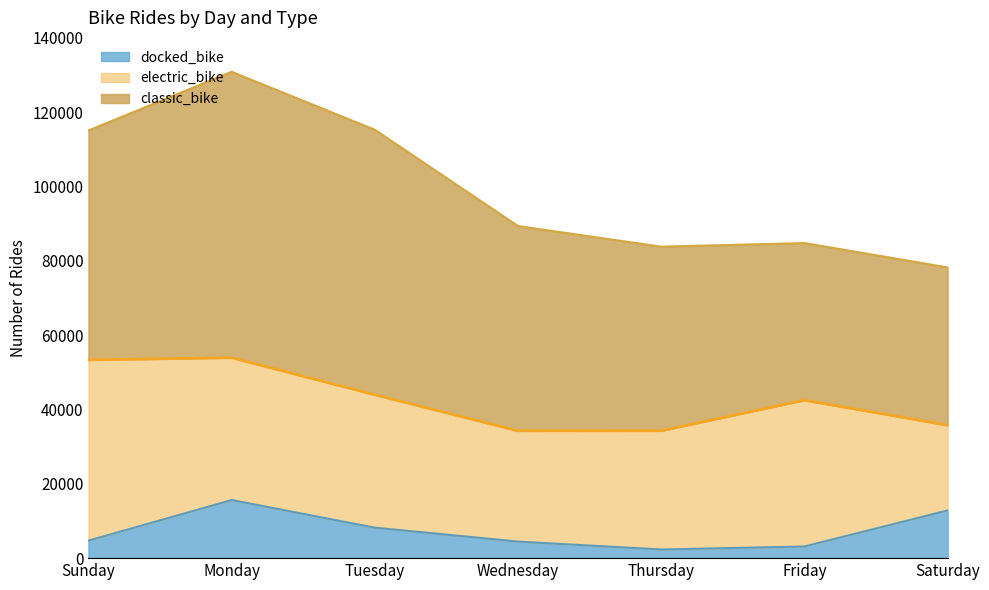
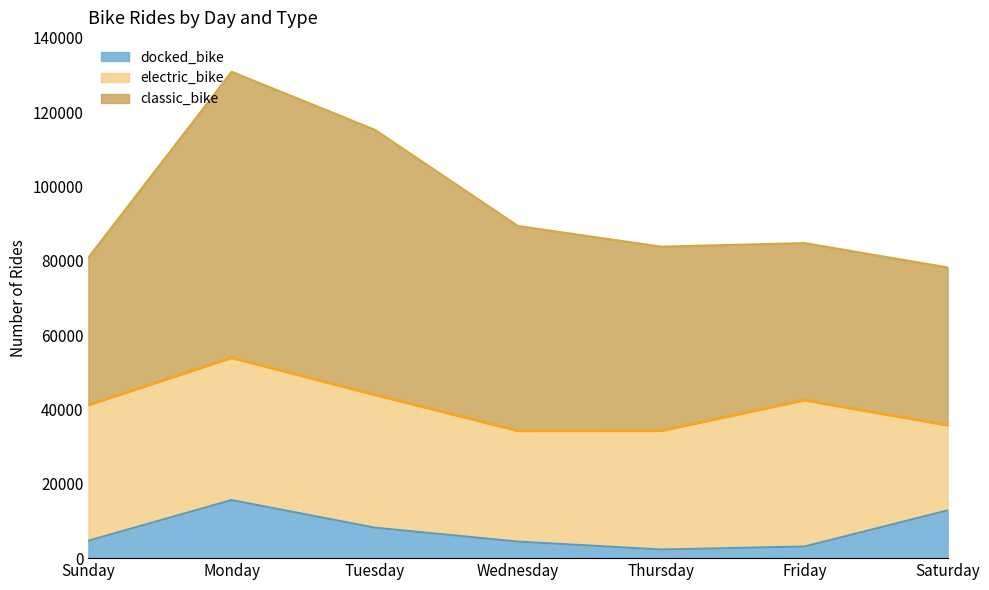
electric_bike, Sunday: 49000 -> 37000
classic_bike, Sunday: 62000 -> 40000
